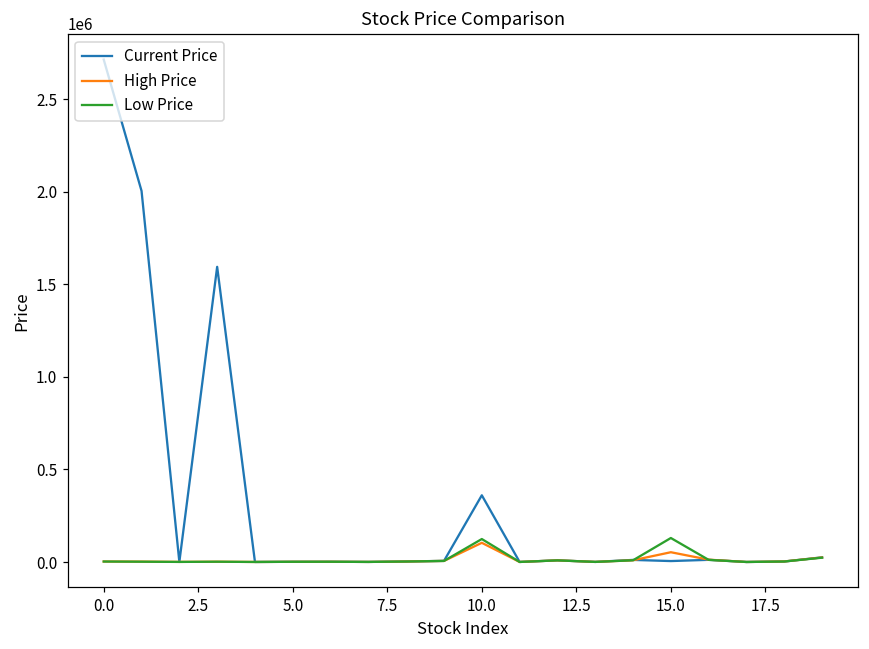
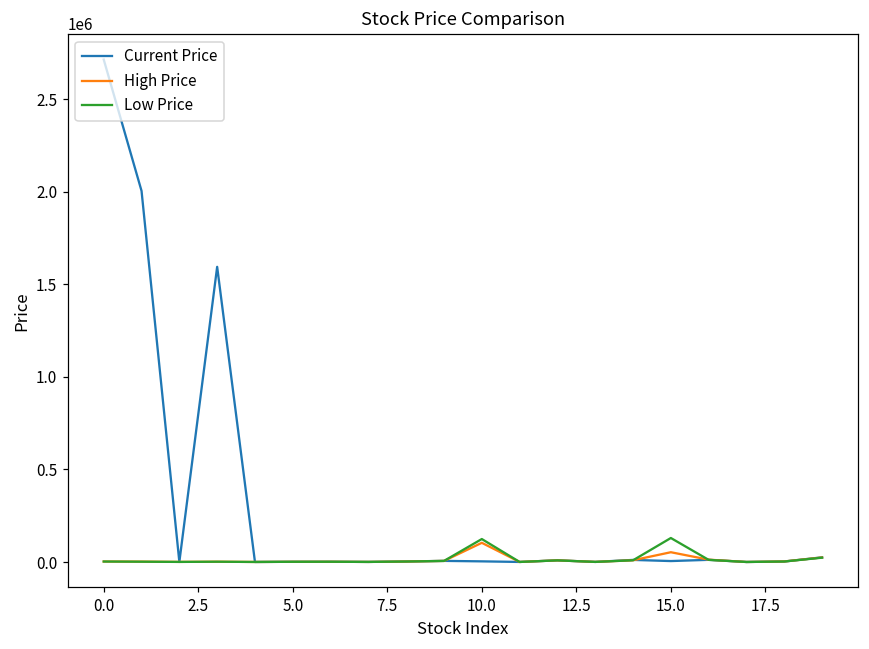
Current Price, 10.0: 360000 -> 0
